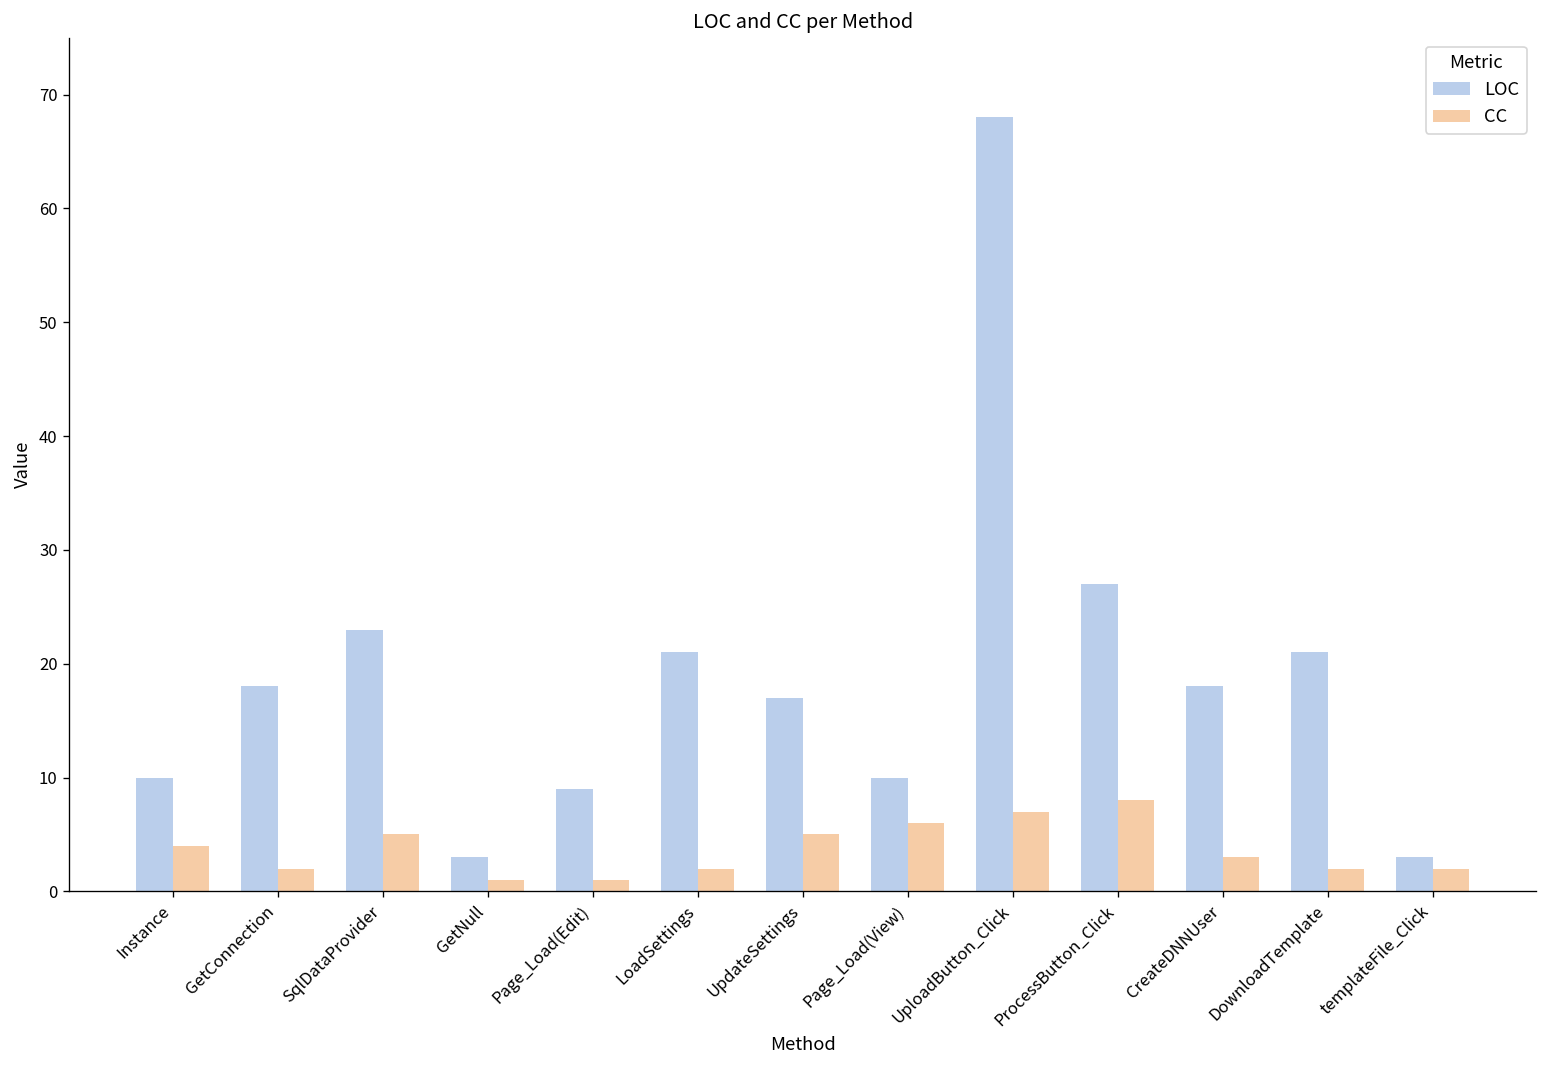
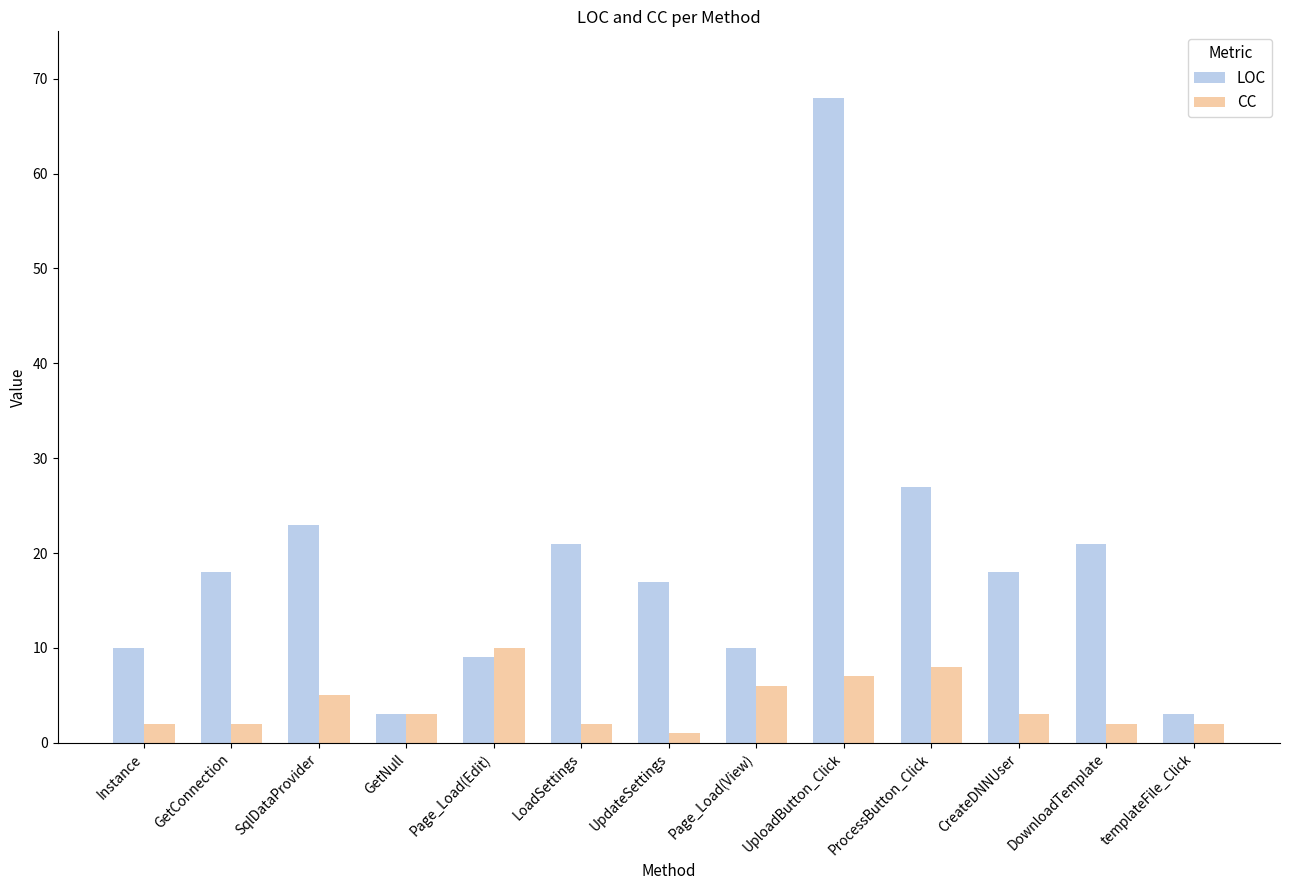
CC, Instance: 4 -> 2
CC, GetNull: 1 -> 3
CC, Page_Load(Edit): 1 -> 10
CC, UpdateSettings: 5 -> 1
